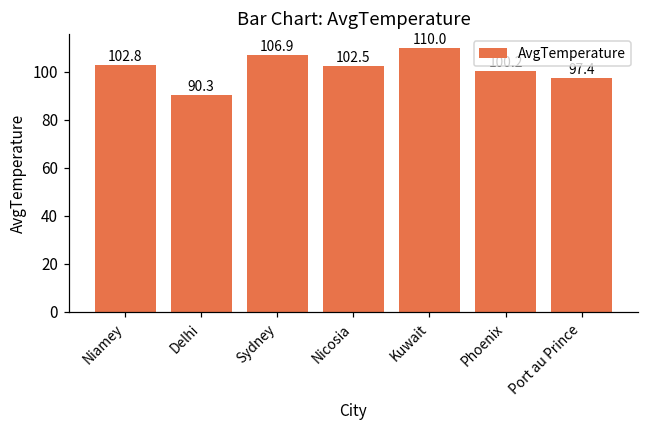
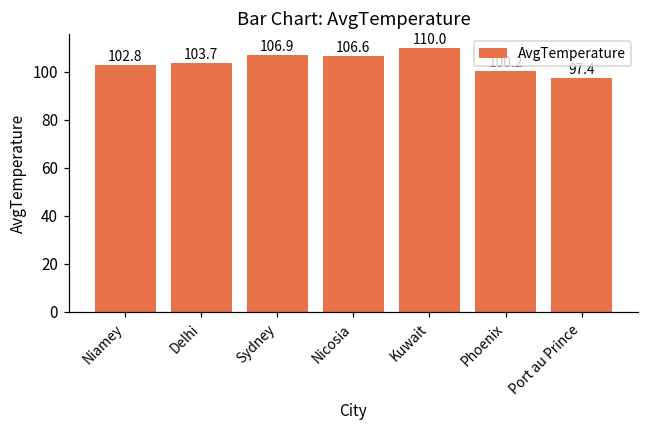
Delhi: 90.3 -> 103.7
Nicosia: 102.5 -> 106.6
